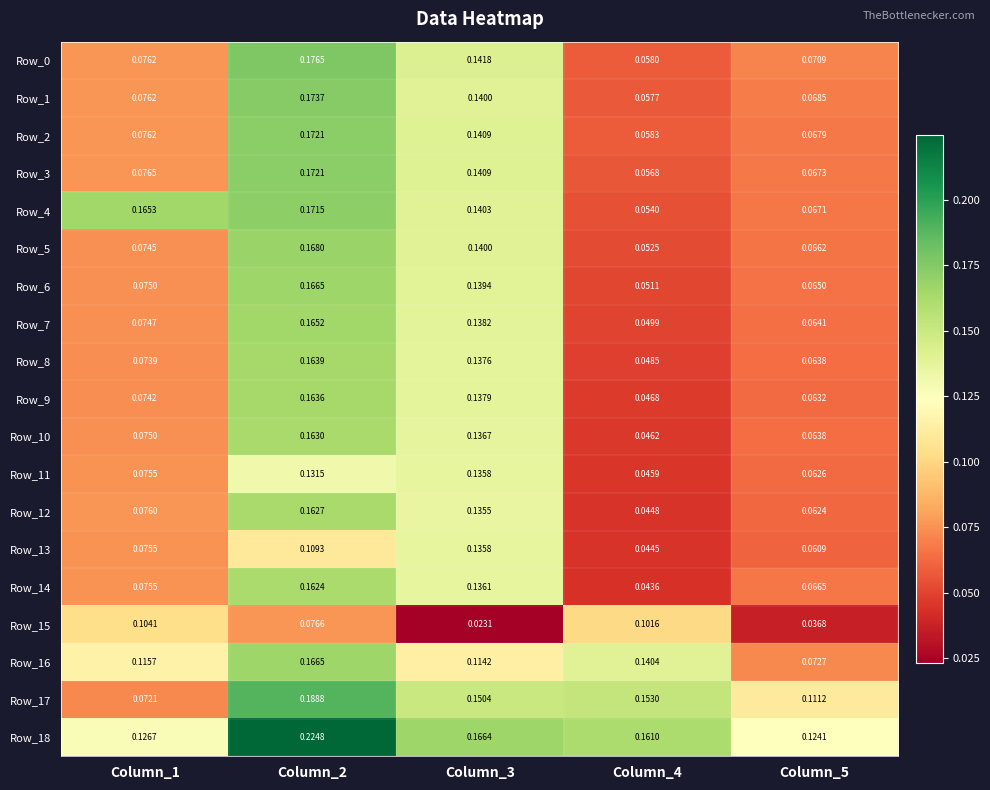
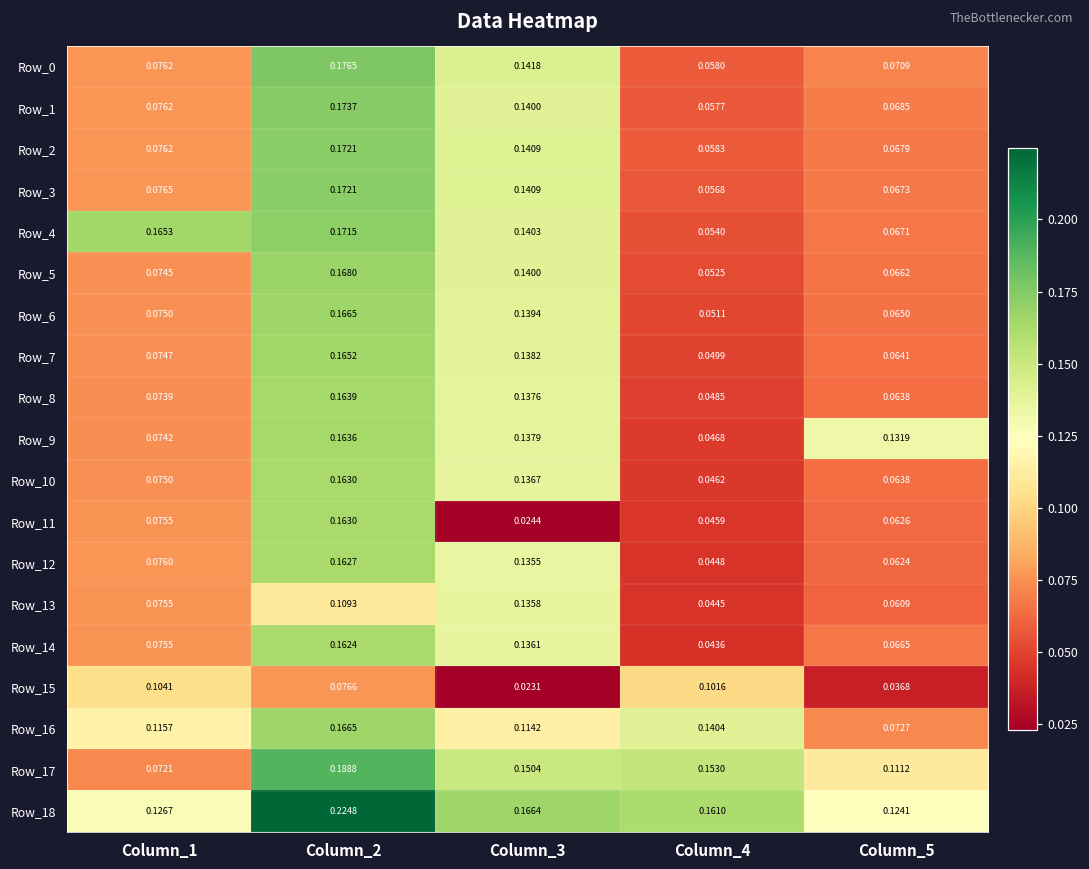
Row_9, Column_5: 0.0632 -> 0.1319
Row_11, Column_2: 0.1315 -> 0.1630
Row_11, Column_3: 0.1358 -> 0.0244
